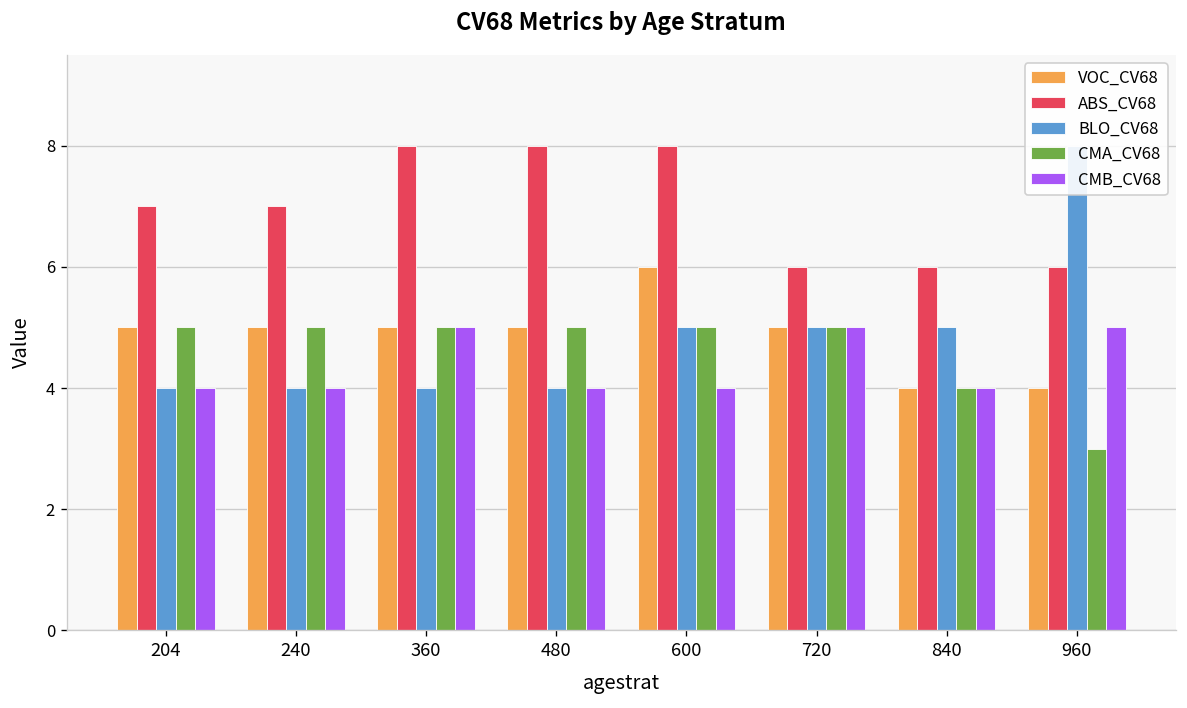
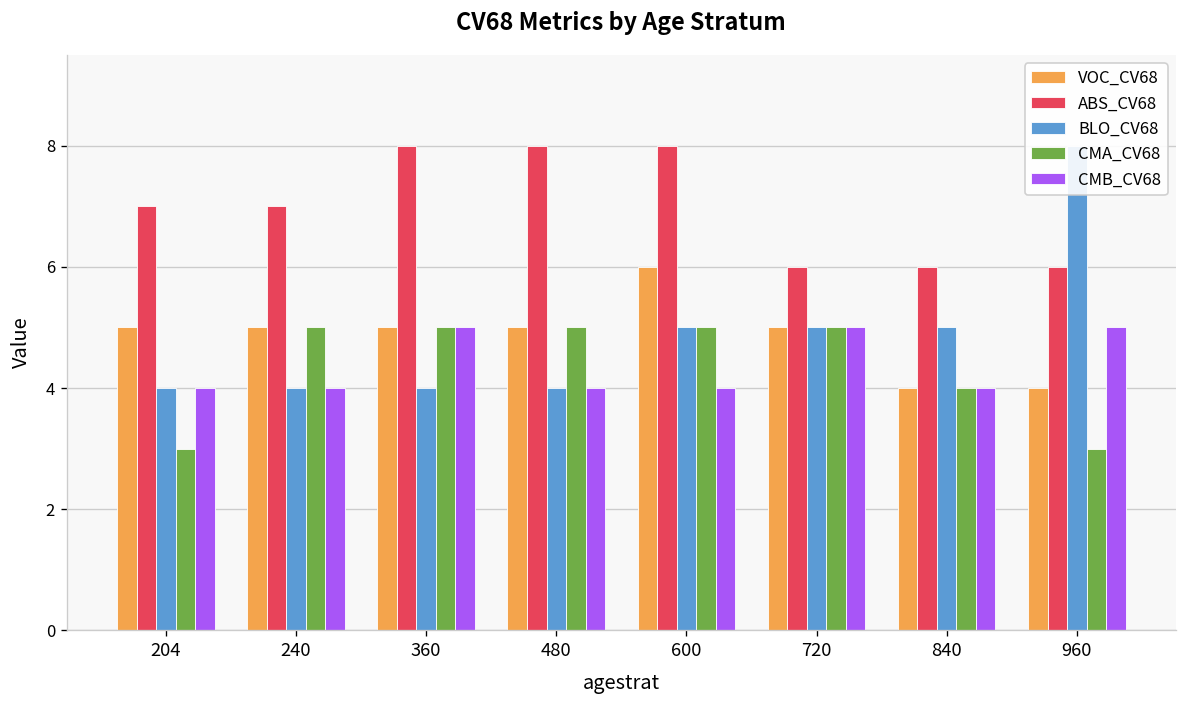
CMA_CV68, 204: 5 -> 3
